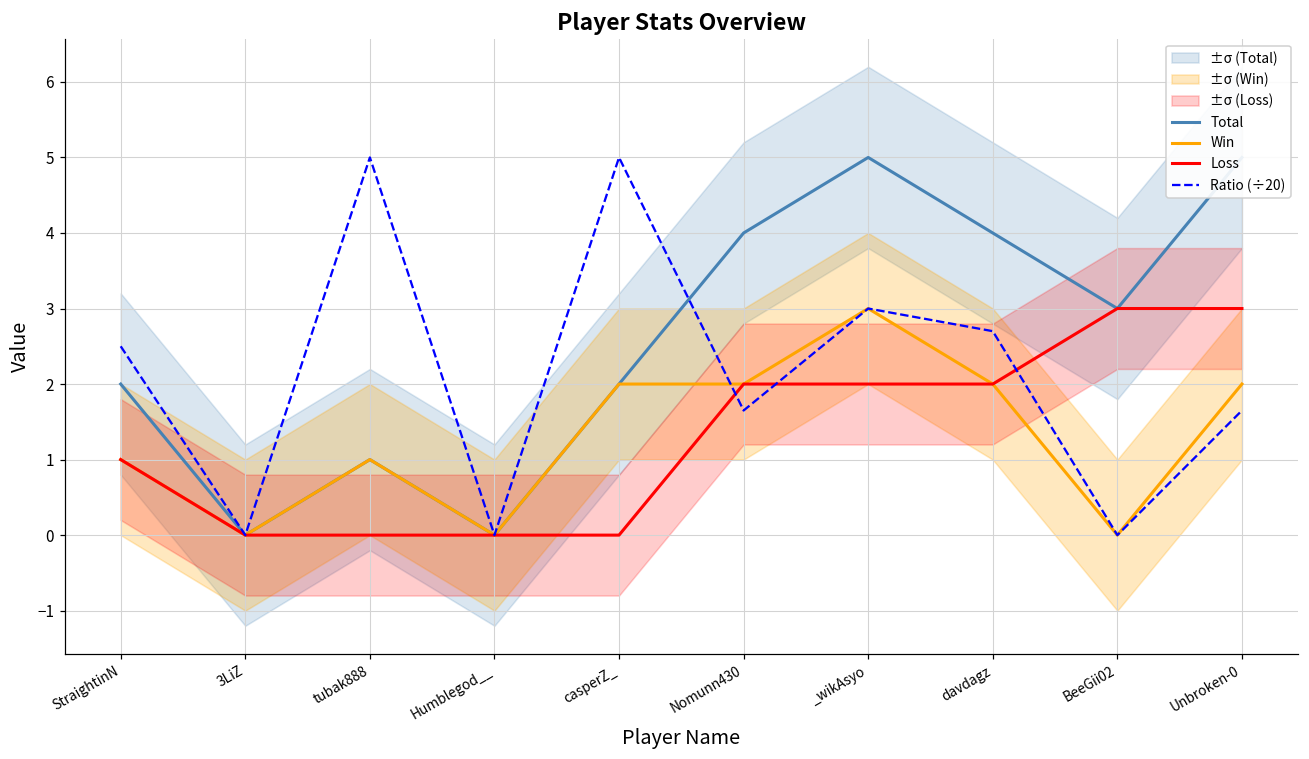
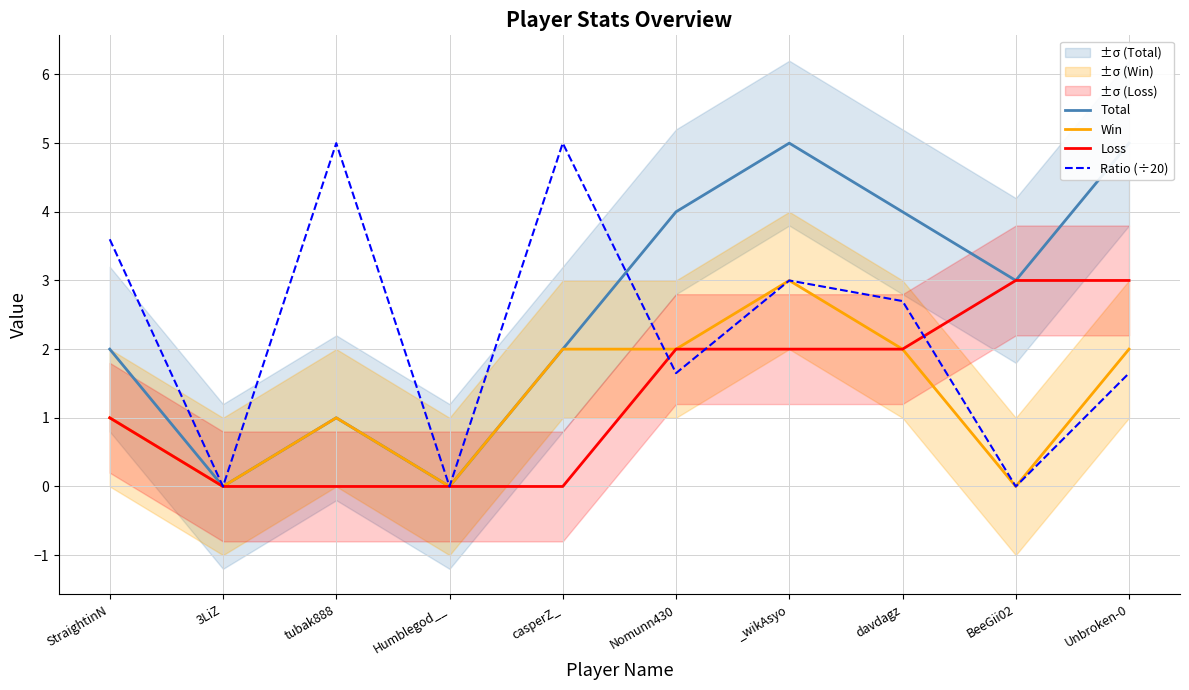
Ratio (÷20), StraightinN: 2.5 -> 3.6
